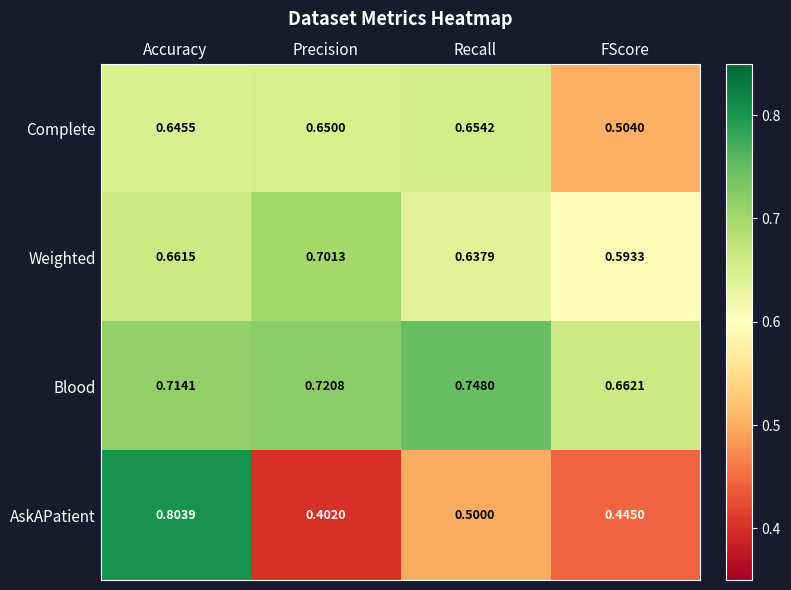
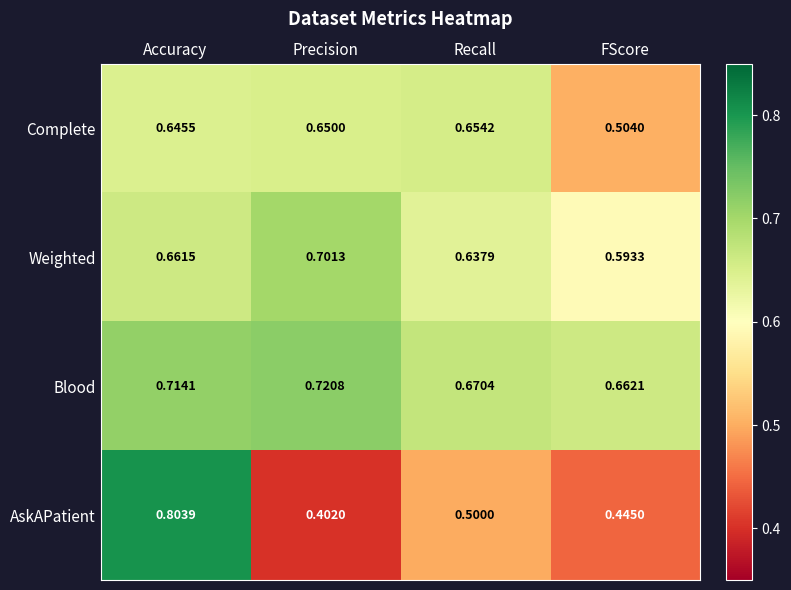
Blood, Recall: 0.7480 -> 0.6704
